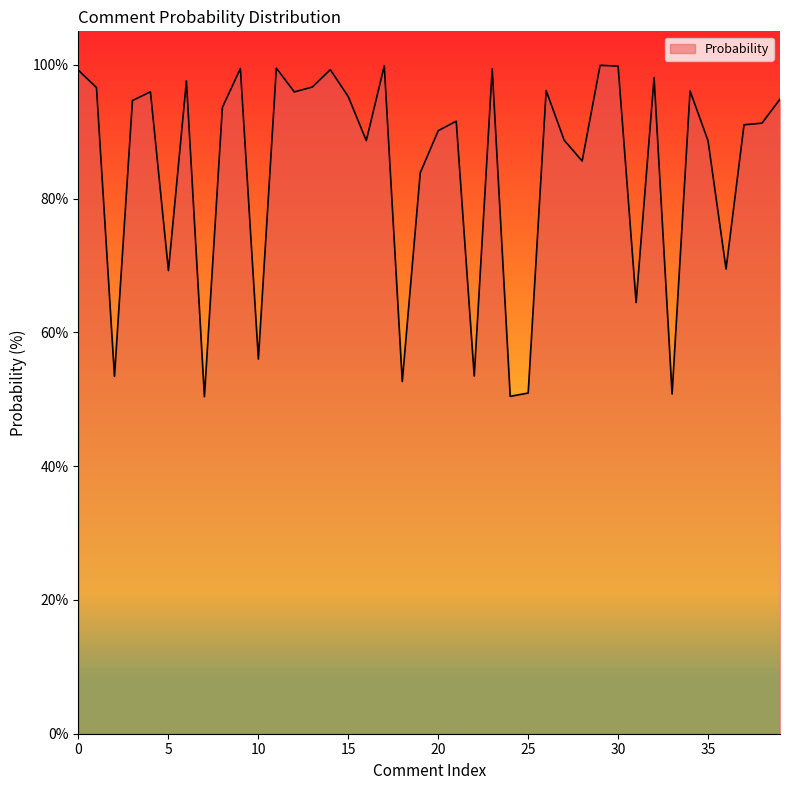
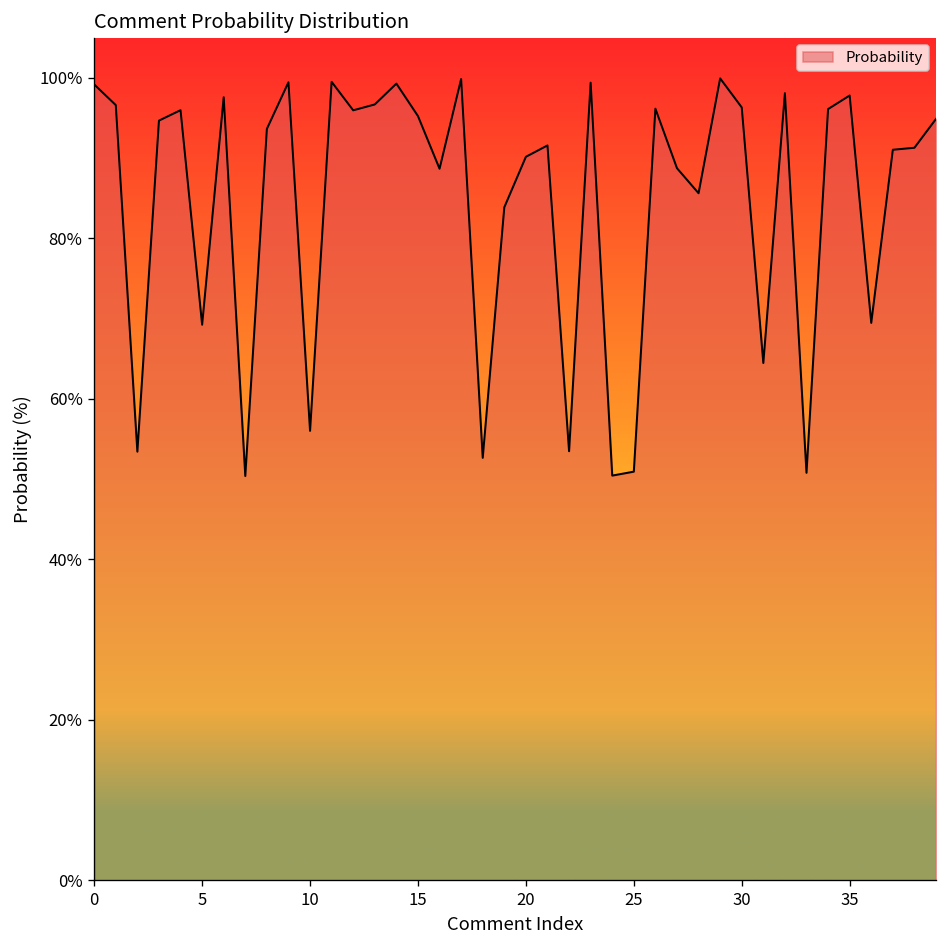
30: 100% -> 96%
35: 89% -> 98%
